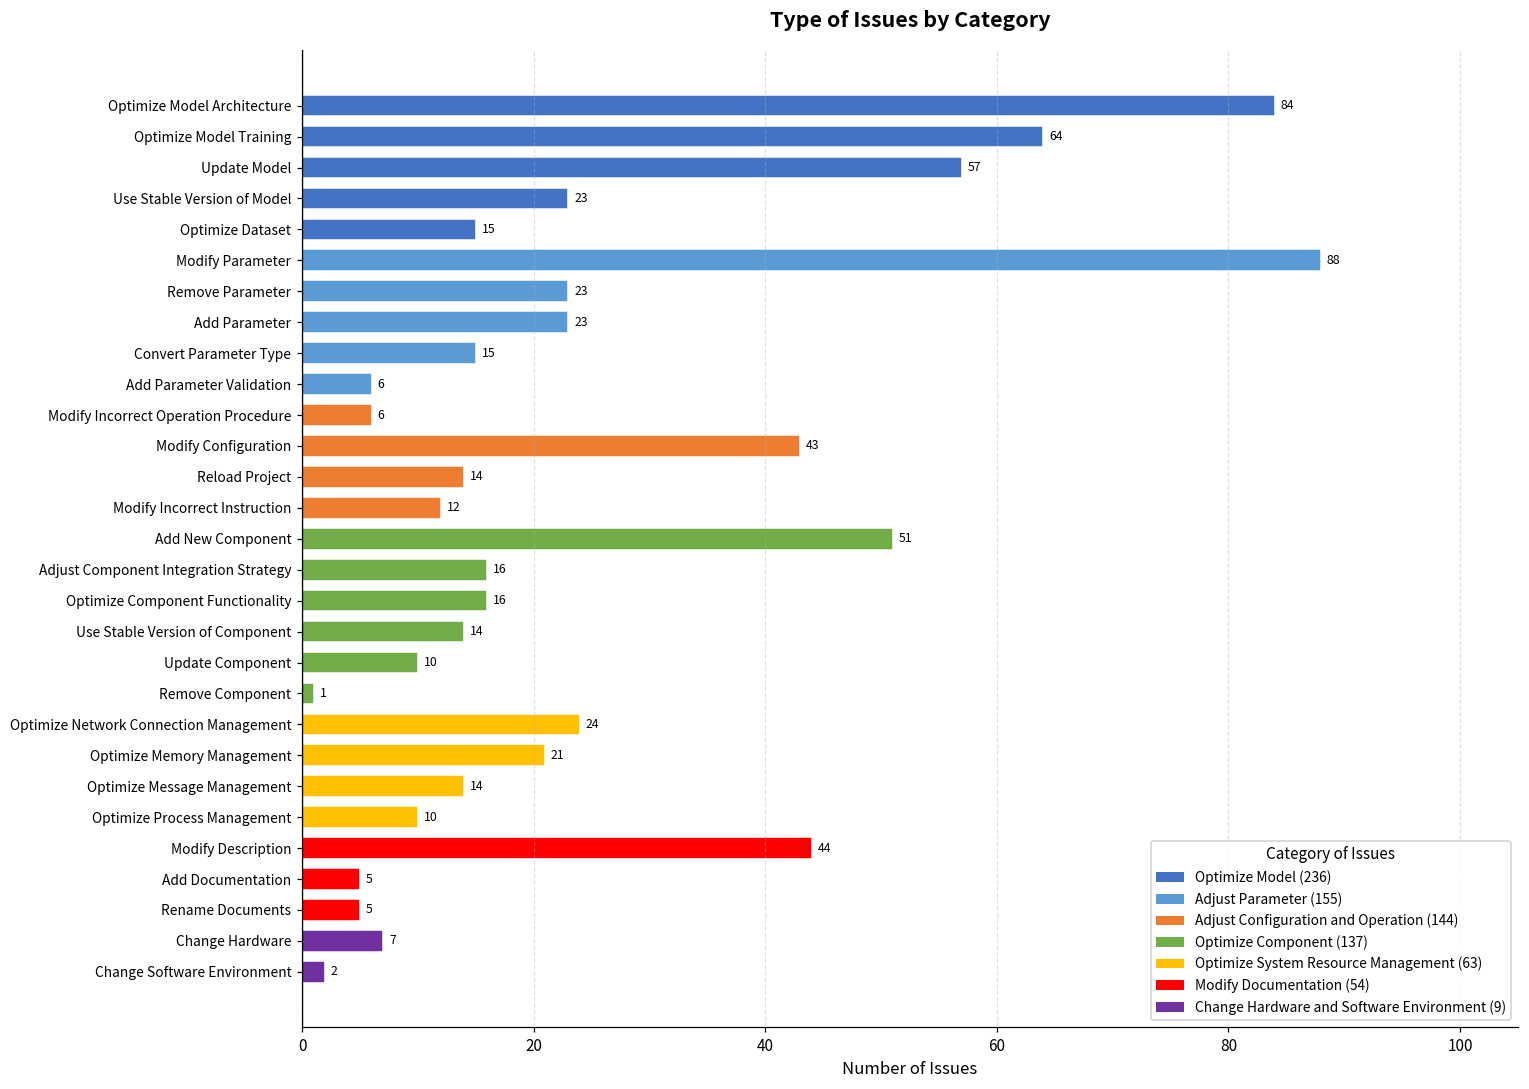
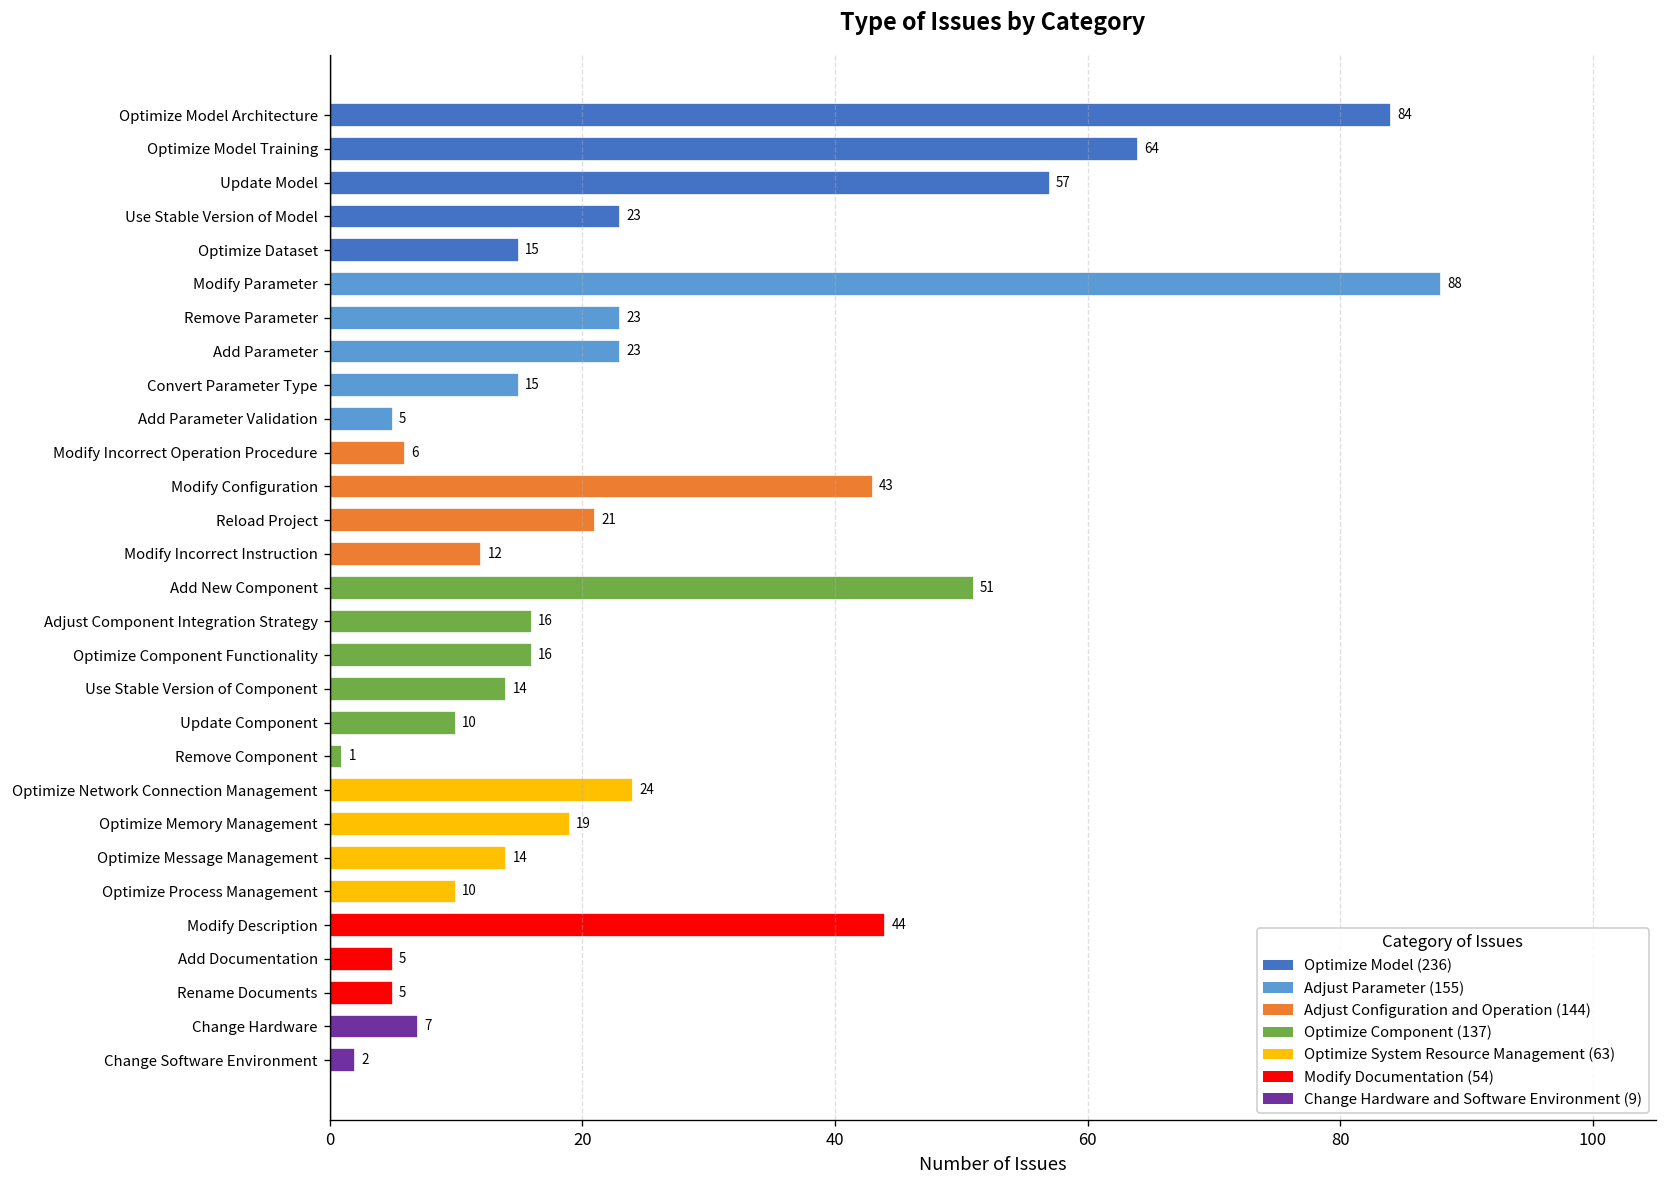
Add Parameter Validation: 6 -> 5
Reload Project: 14 -> 21
Optimize Memory Management: 21 -> 19
